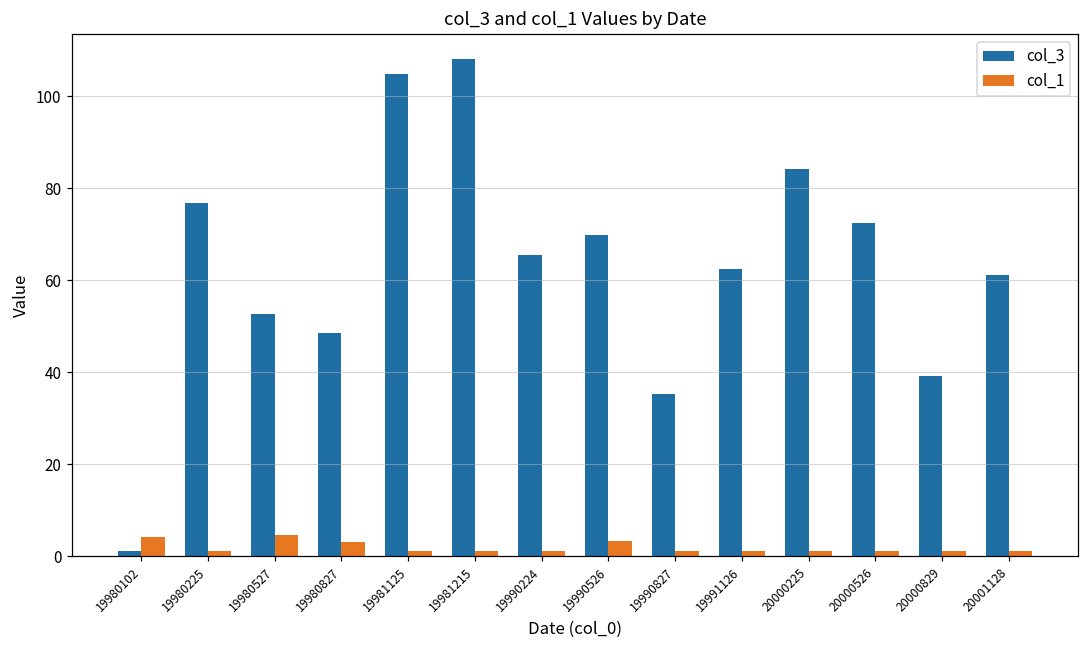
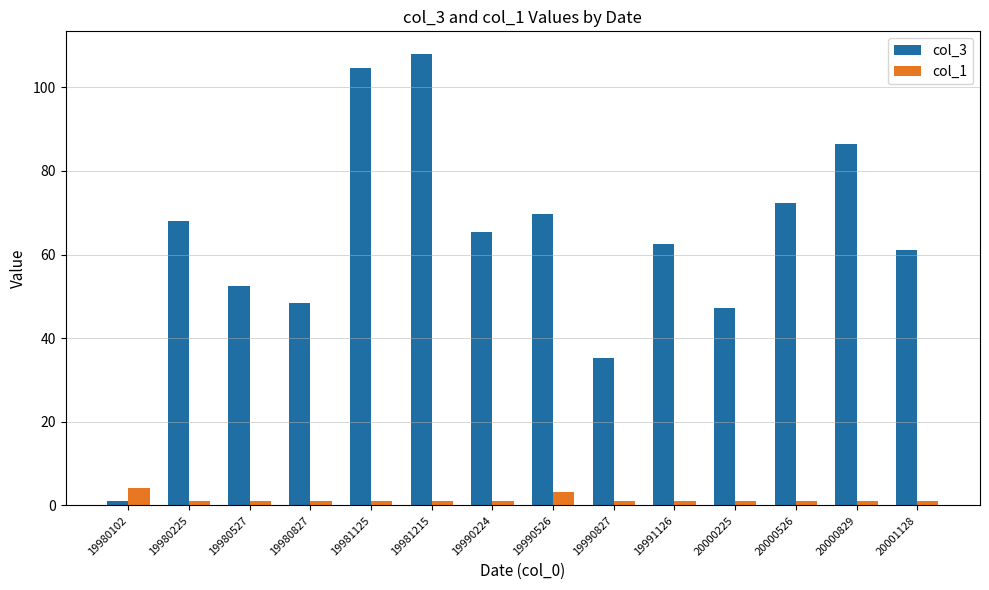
col_3, 19980225: 77 -> 68
col_1, 19980527: 4 -> 1
col_1, 19980827: 3 -> 1
col_3, 20000225: 84 -> 47
col_3, 20000829: 39 -> 86
